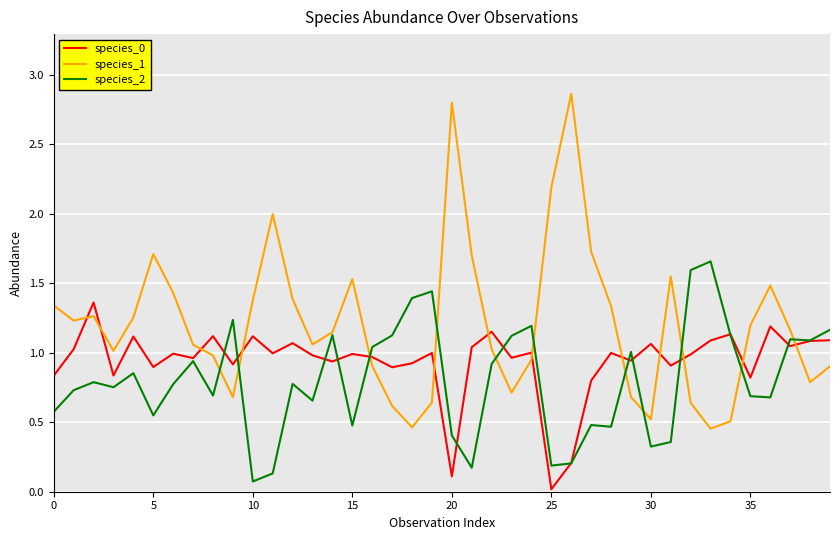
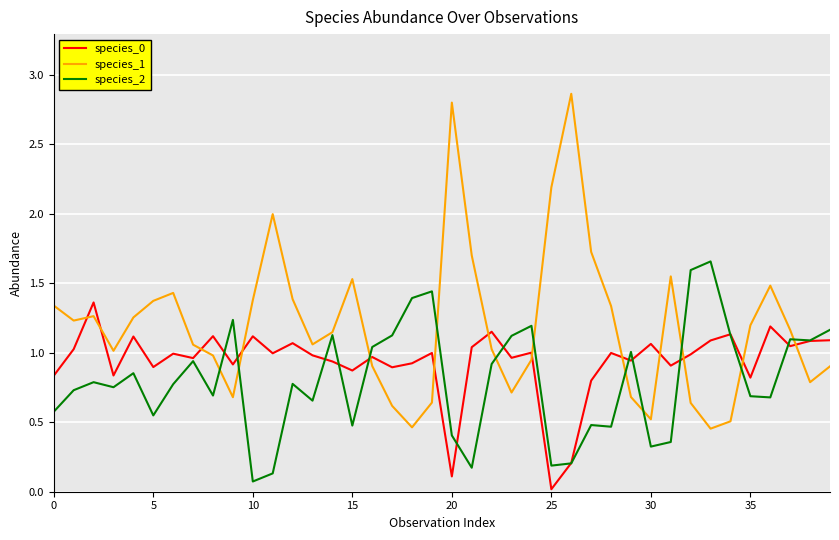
species_1, 5: 1.71 -> 1.37
species_0, 15: 0.99 -> 0.87
